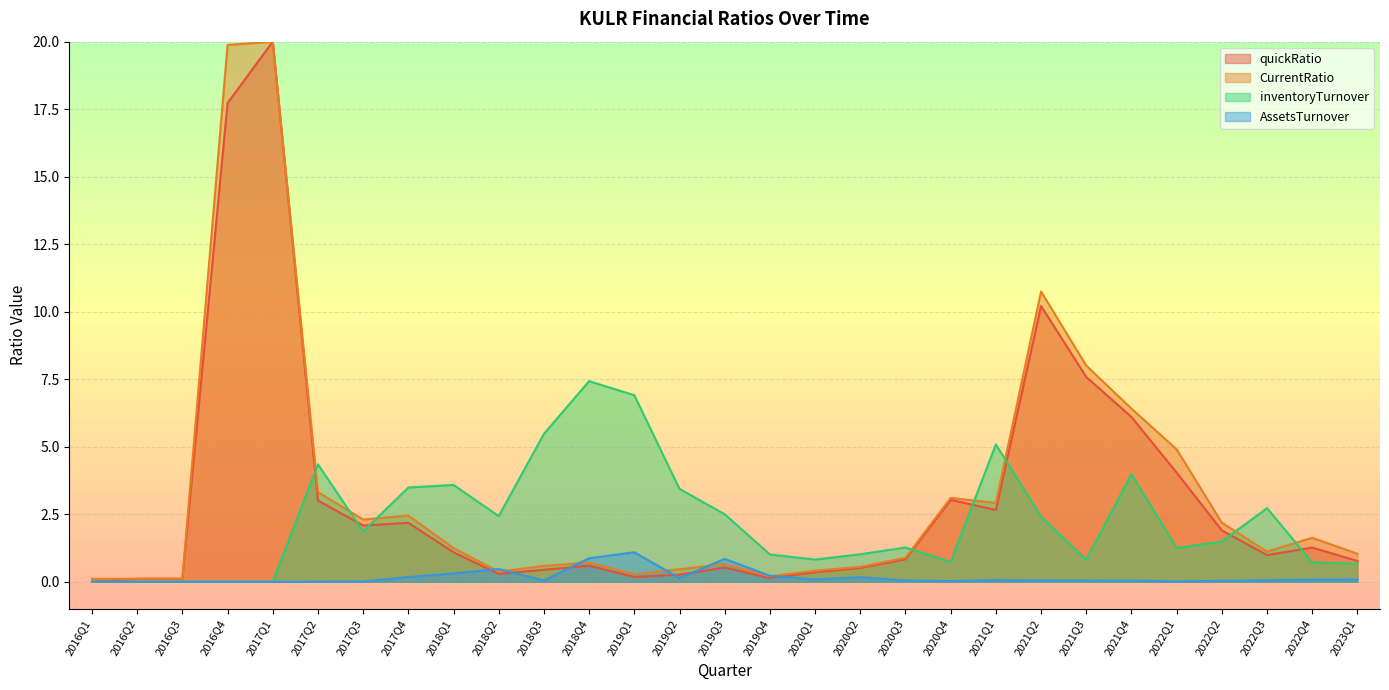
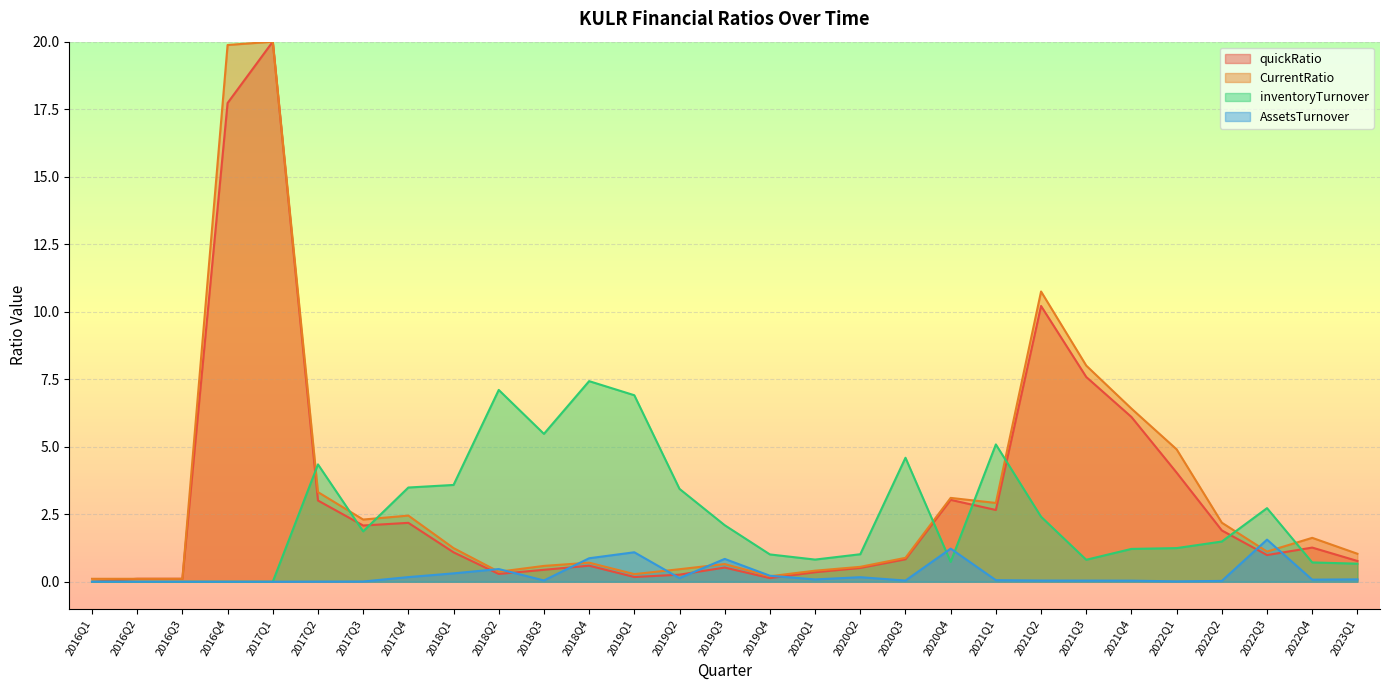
inventoryTurnover, 2018Q2: 2.4 -> 7.1
inventoryTurnover, 2019Q3: 2.5 -> 2.1
inventoryTurnover, 2020Q3: 1.3 -> 4.6
AssetsTurnover, 2020Q4: 0.0 -> 1.2
inventoryTurnover, 2021Q4: 4.0 -> 1.2
AssetsTurnover, 2022Q3: 0.1 -> 1.6
